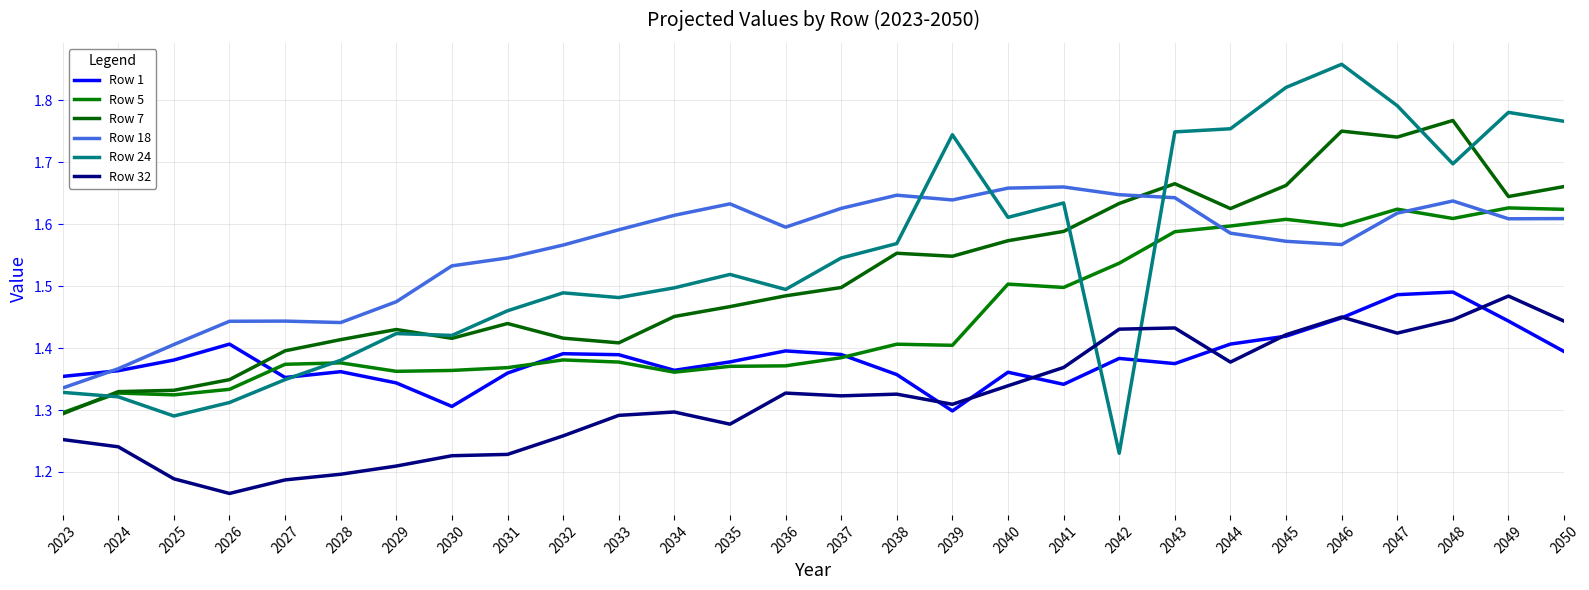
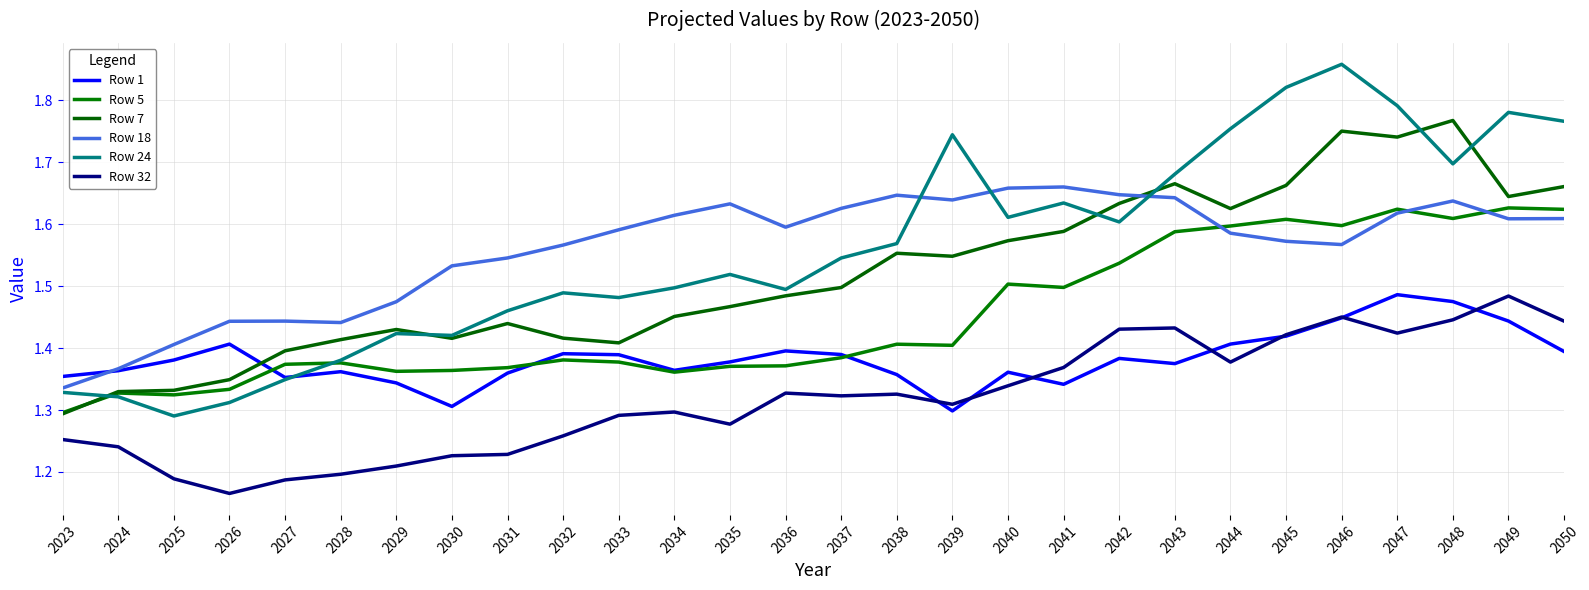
Row 24, 2042: 1.23 -> 1.60
Row 24, 2043: 1.75 -> 1.68
Row 1, 2048: 1.49 -> 1.48
